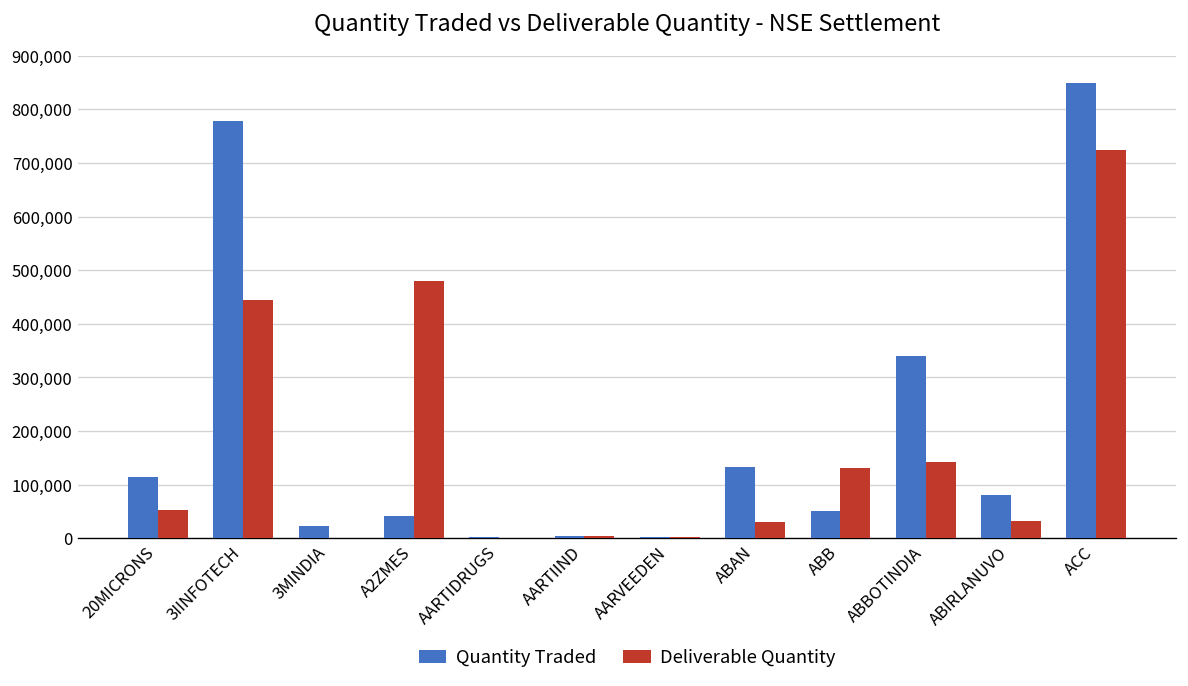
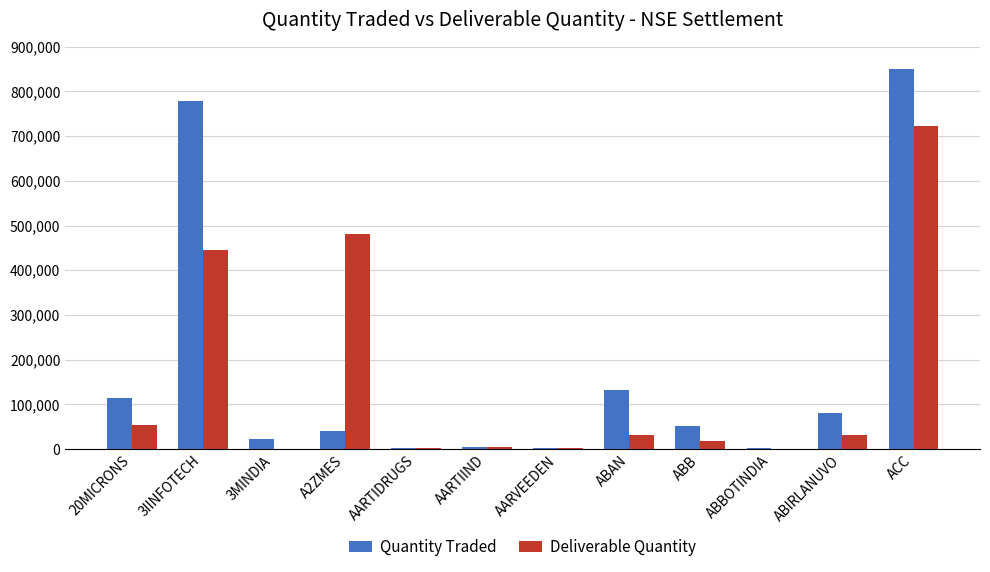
Deliverable Quantity, ABB: 130,000 -> 20,000
Quantity Traded, ABBOTINDIA: 340,000 -> 0
Deliverable Quantity, ABBOTINDIA: 140,000 -> 0
